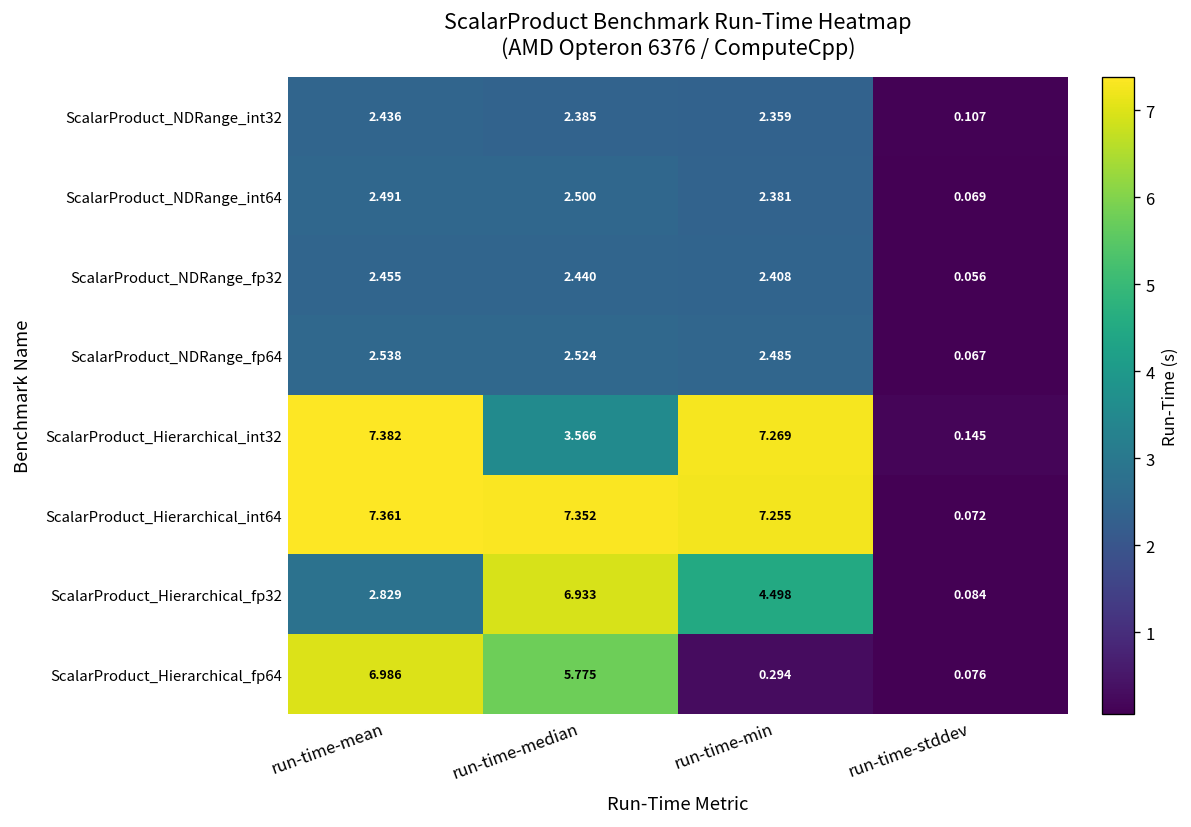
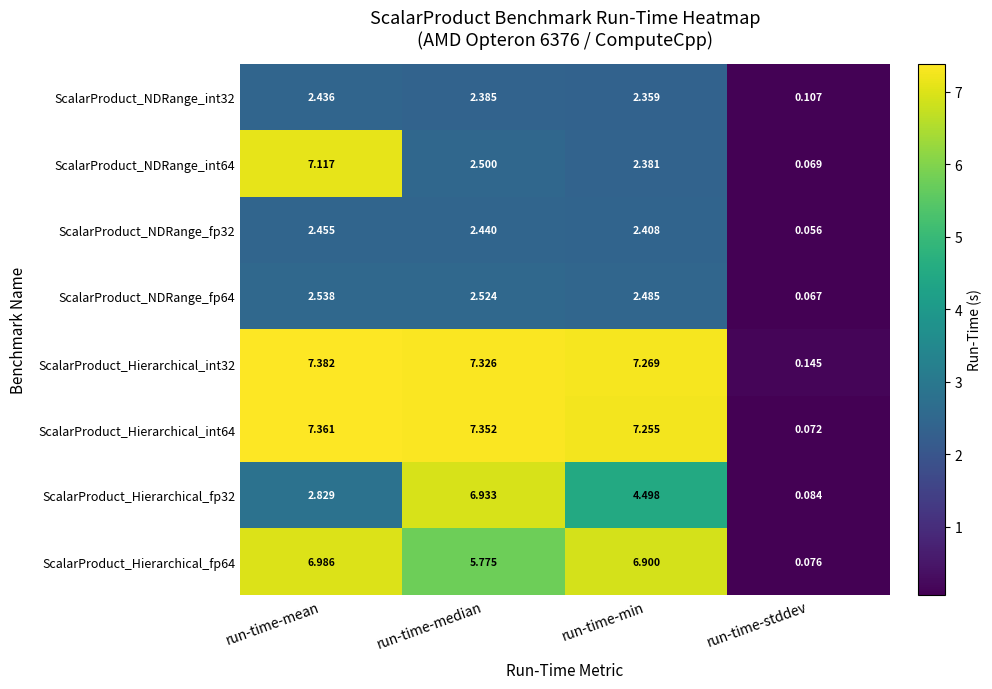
ScalarProduct_NDRange_int64, run-time-mean: 2.491 -> 7.117
ScalarProduct_Hierarchical_int32, run-time-median: 3.566 -> 7.326
ScalarProduct_Hierarchical_fp64, run-time-min: 0.294 -> 6.900
